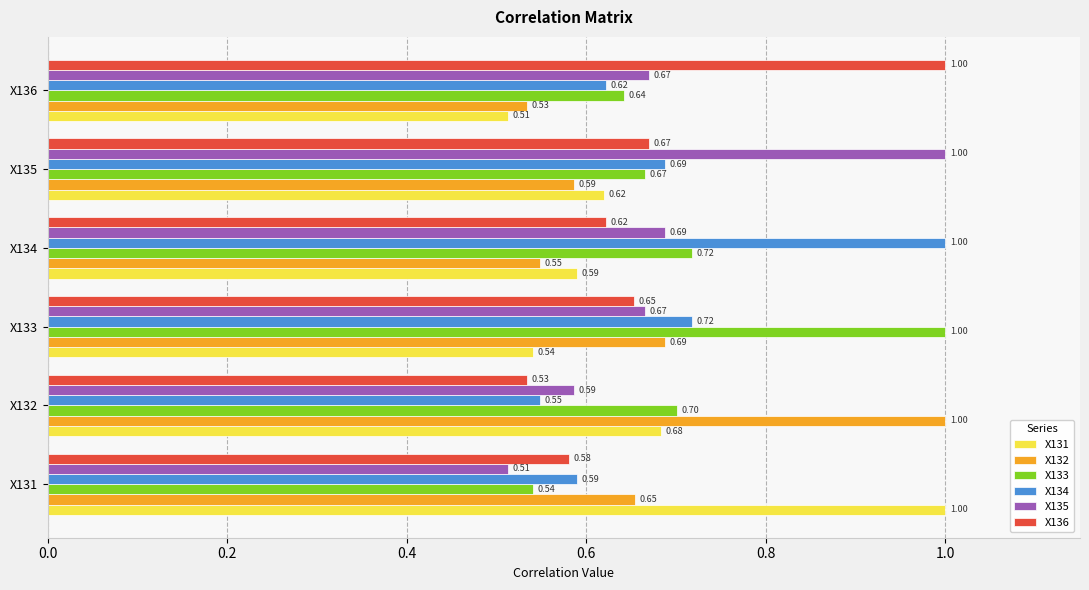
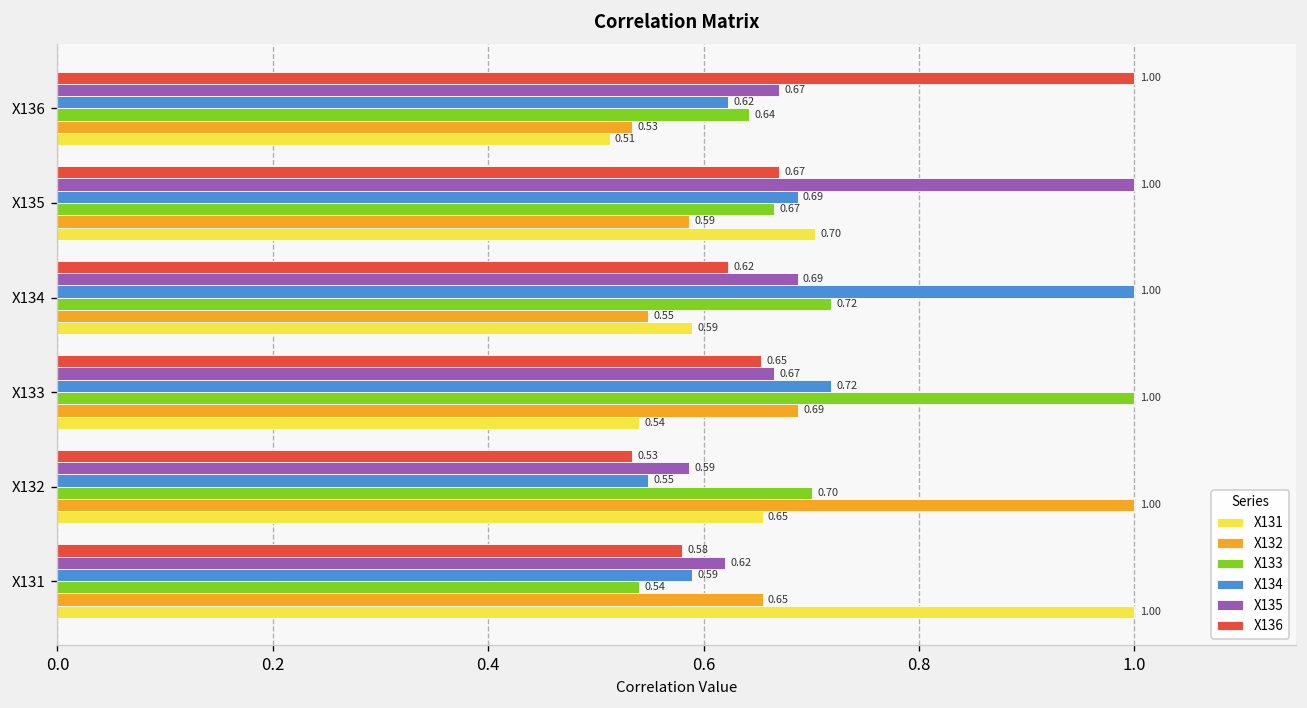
X131, X135: 0.62 -> 0.70
X131, X132: 0.68 -> 0.65
X135, X131: 0.51 -> 0.62
